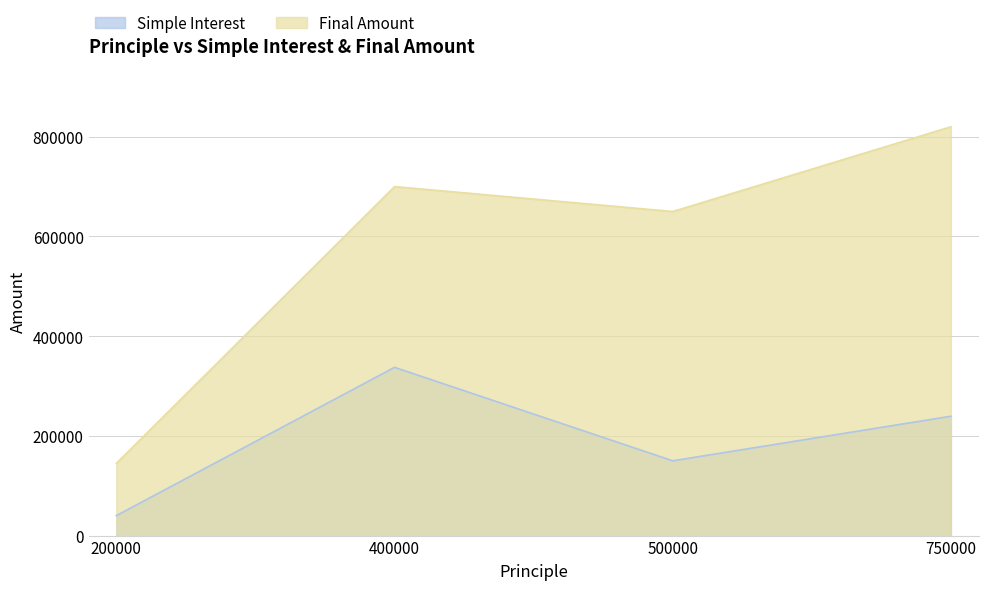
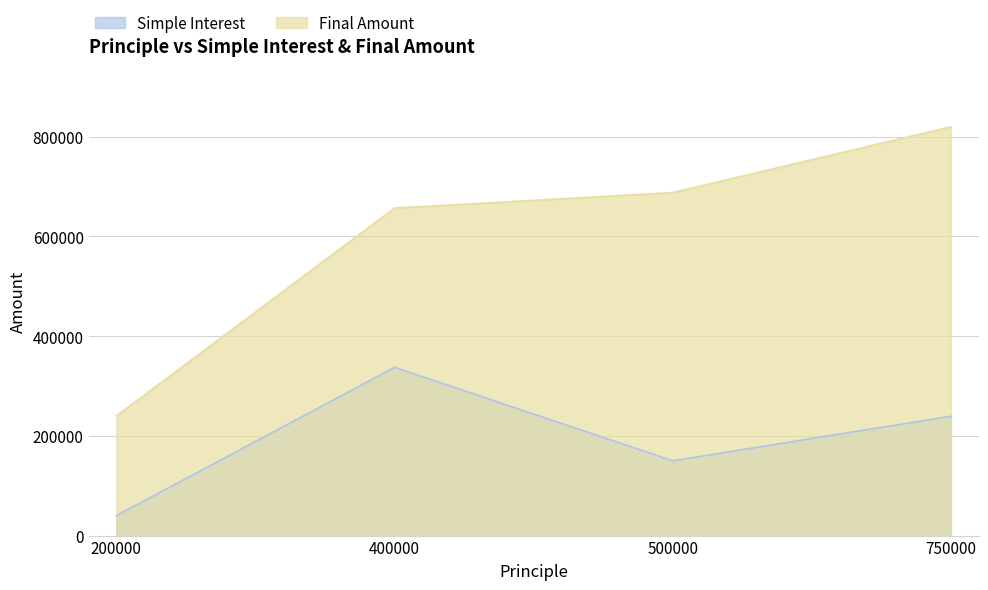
Final Amount, 200000: 140000 -> 240000
Final Amount, 400000: 700000 -> 660000
Final Amount, 500000: 650000 -> 690000
